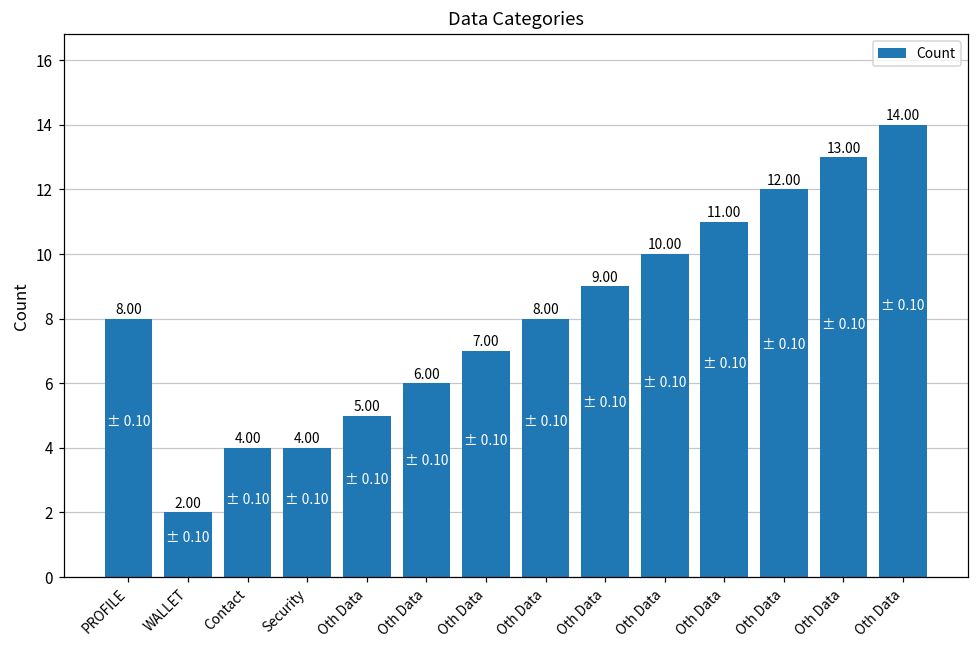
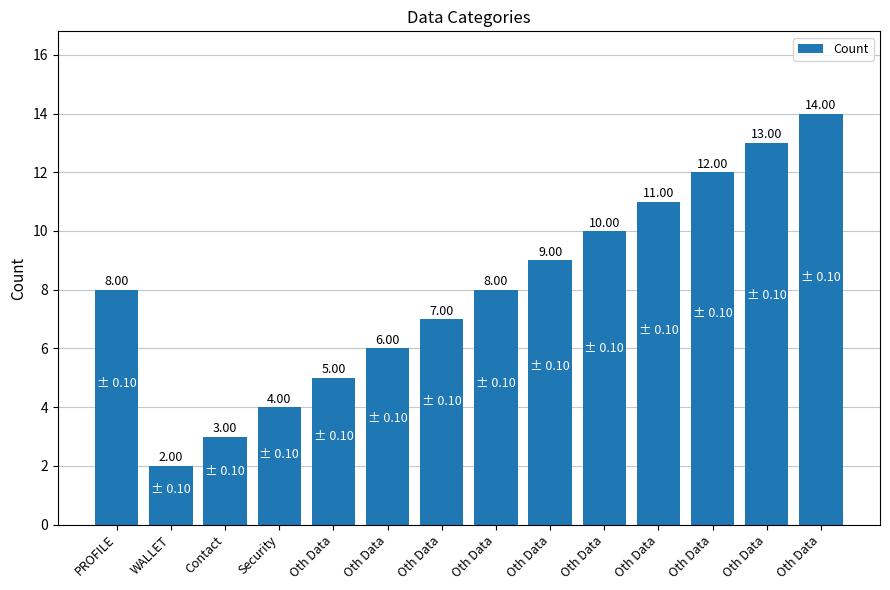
Contact: 4.00 -> 3.00
